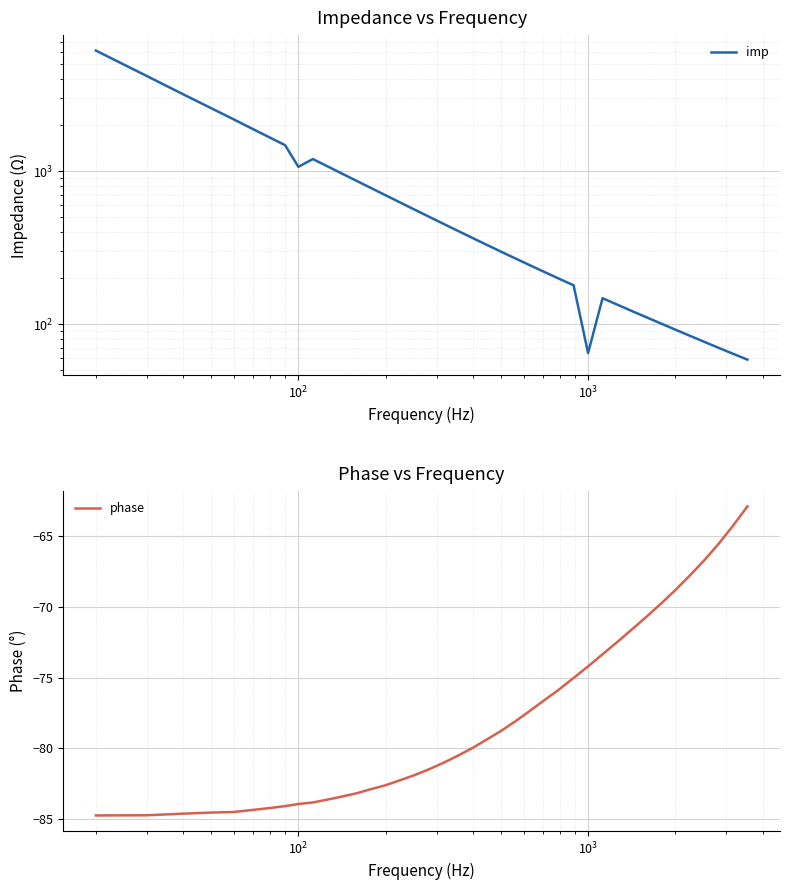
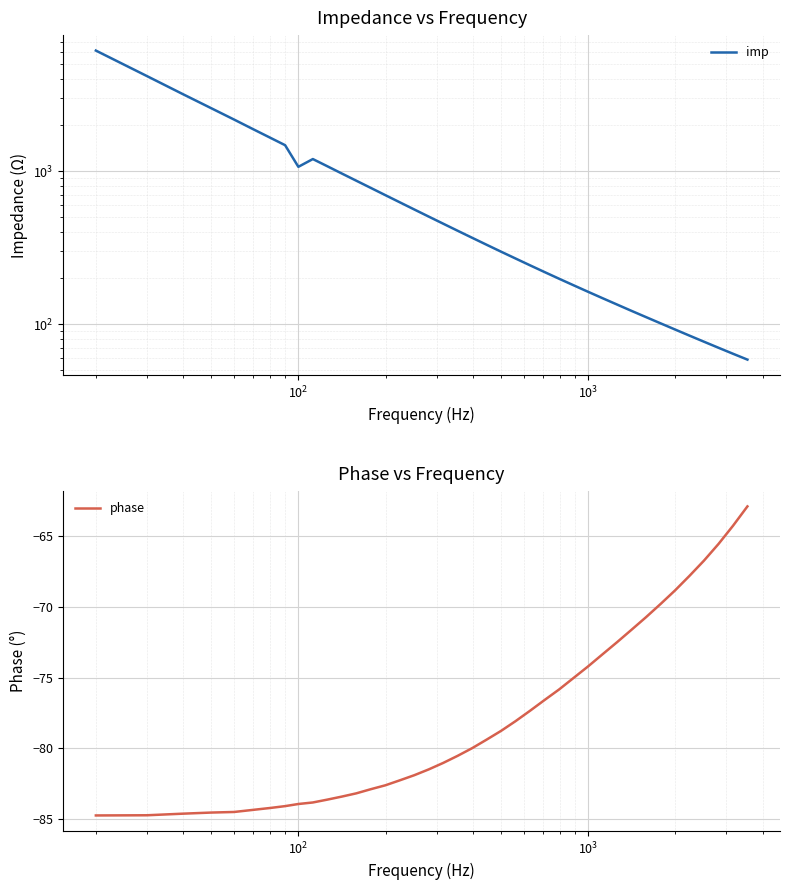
Impedance vs Frequency, 10^3: 65 -> 160
